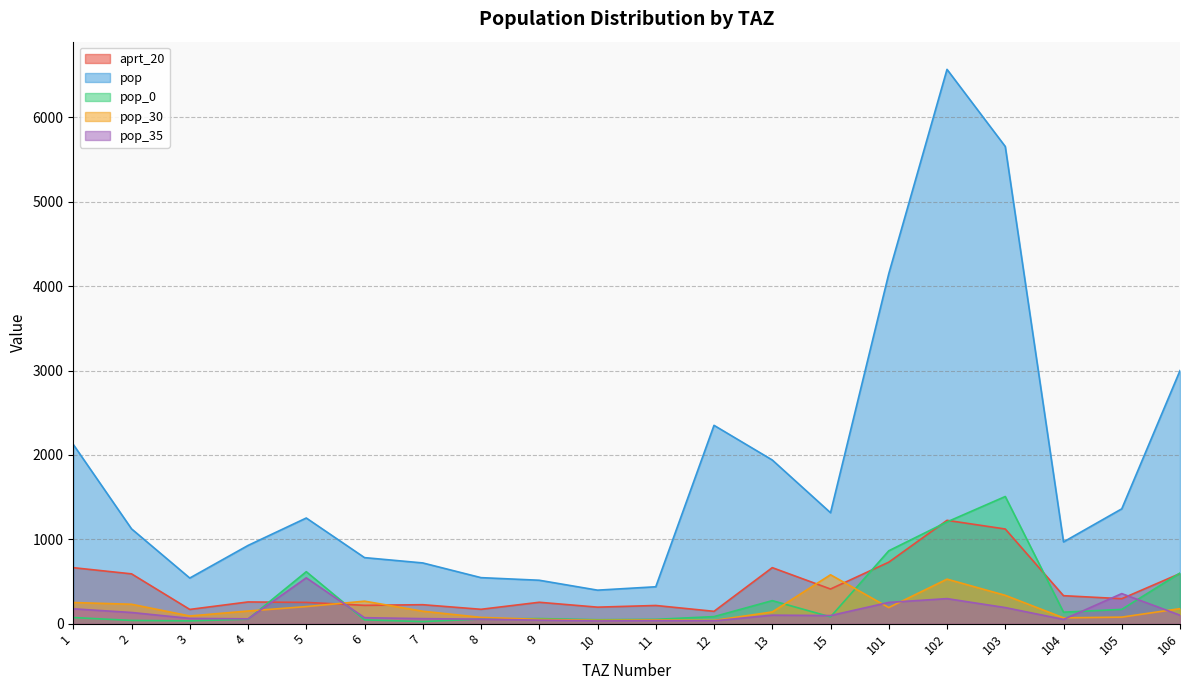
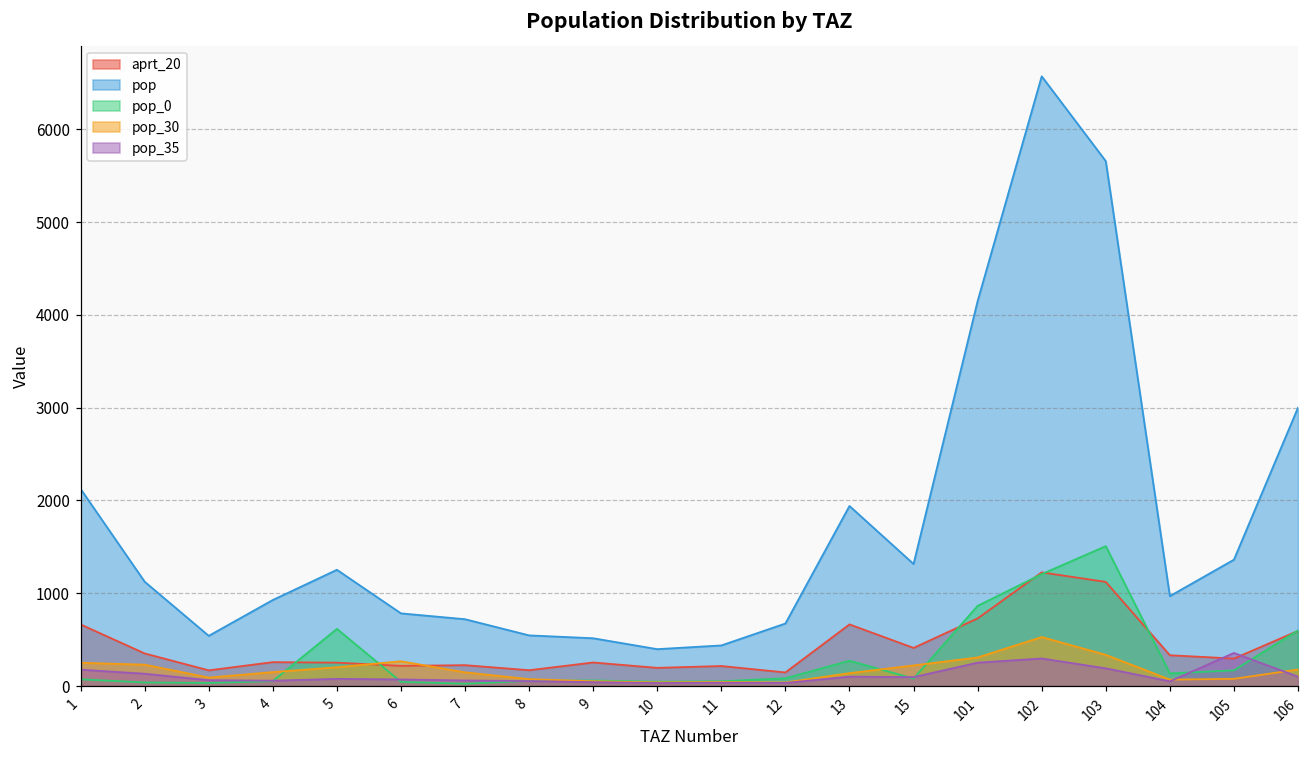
aprt_20, 2: 600 -> 400
pop_35, 5: 500 -> 100
pop, 12: 2400 -> 700
pop_30, 15: 600 -> 200
pop_30, 101: 200 -> 300
